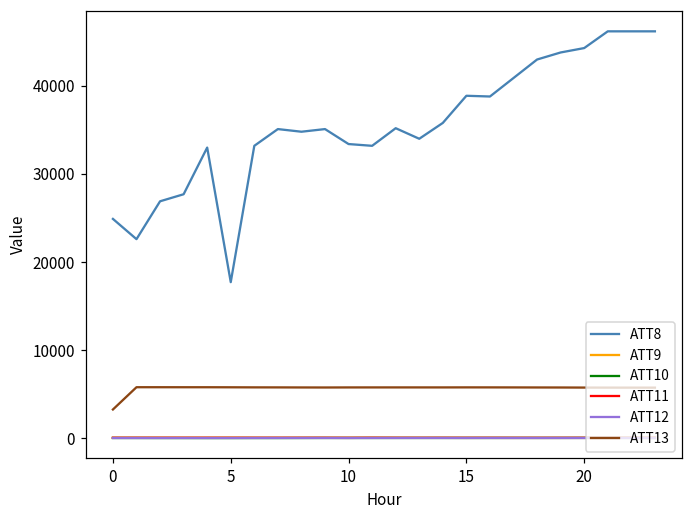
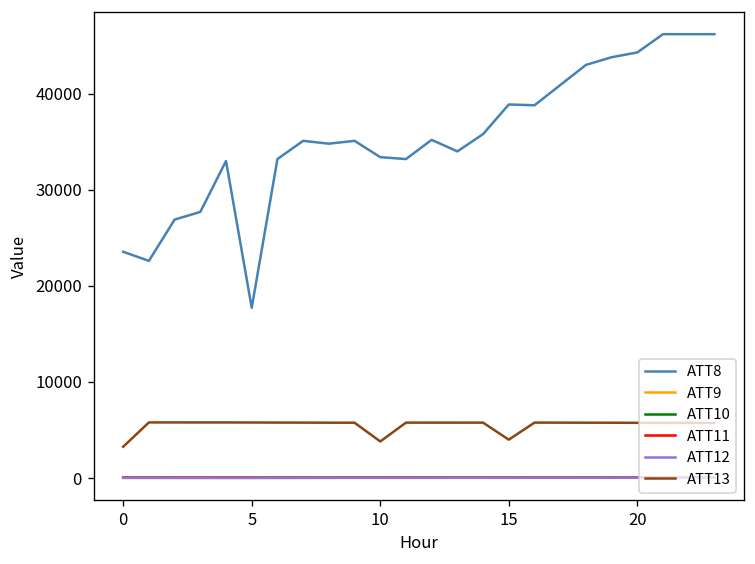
ATT8, 0: 25000 -> 24000
ATT13, 10: 6000 -> 4000
ATT13, 15: 6000 -> 4000
